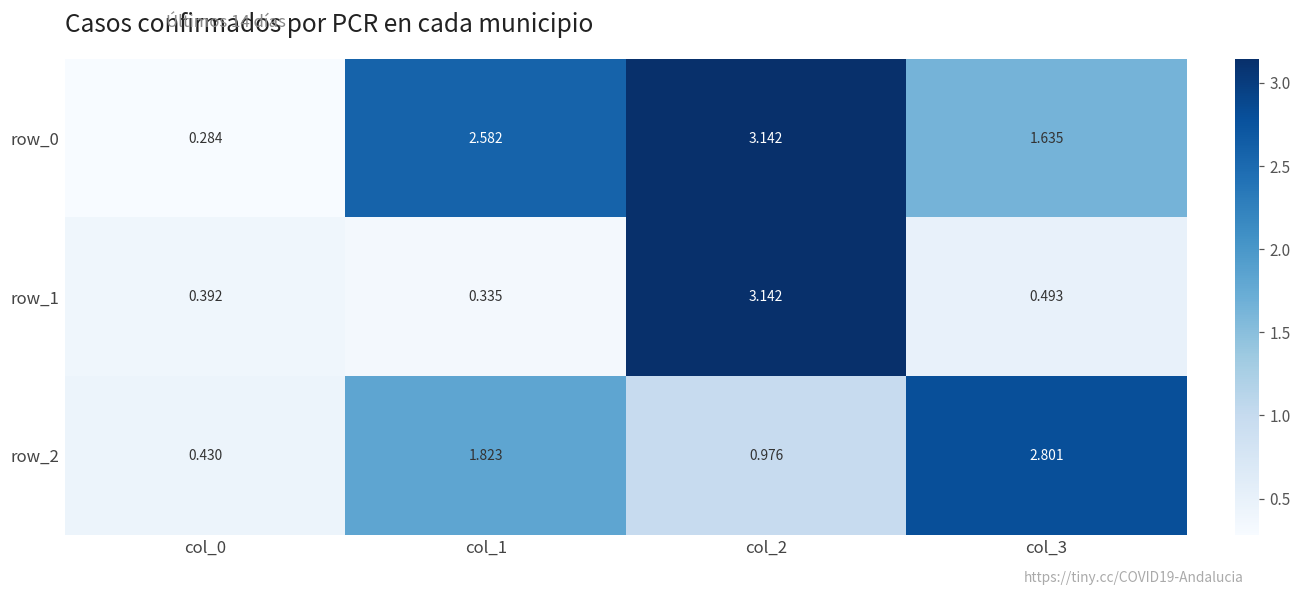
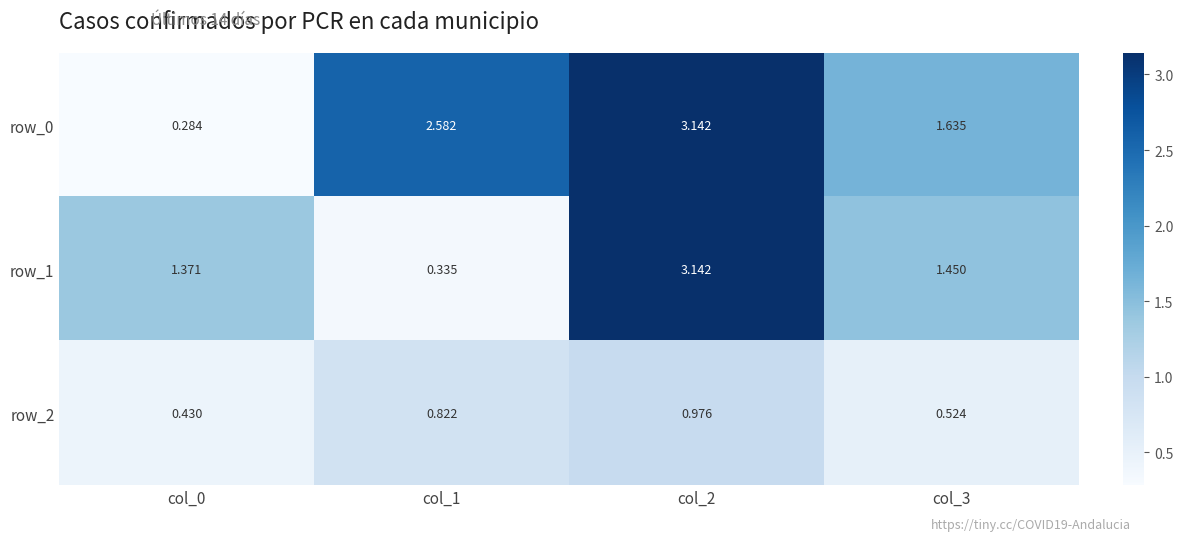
row_1, col_0: 0.392 -> 1.371
row_1, col_3: 0.493 -> 1.450
row_2, col_1: 1.823 -> 0.822
row_2, col_3: 2.801 -> 0.524
